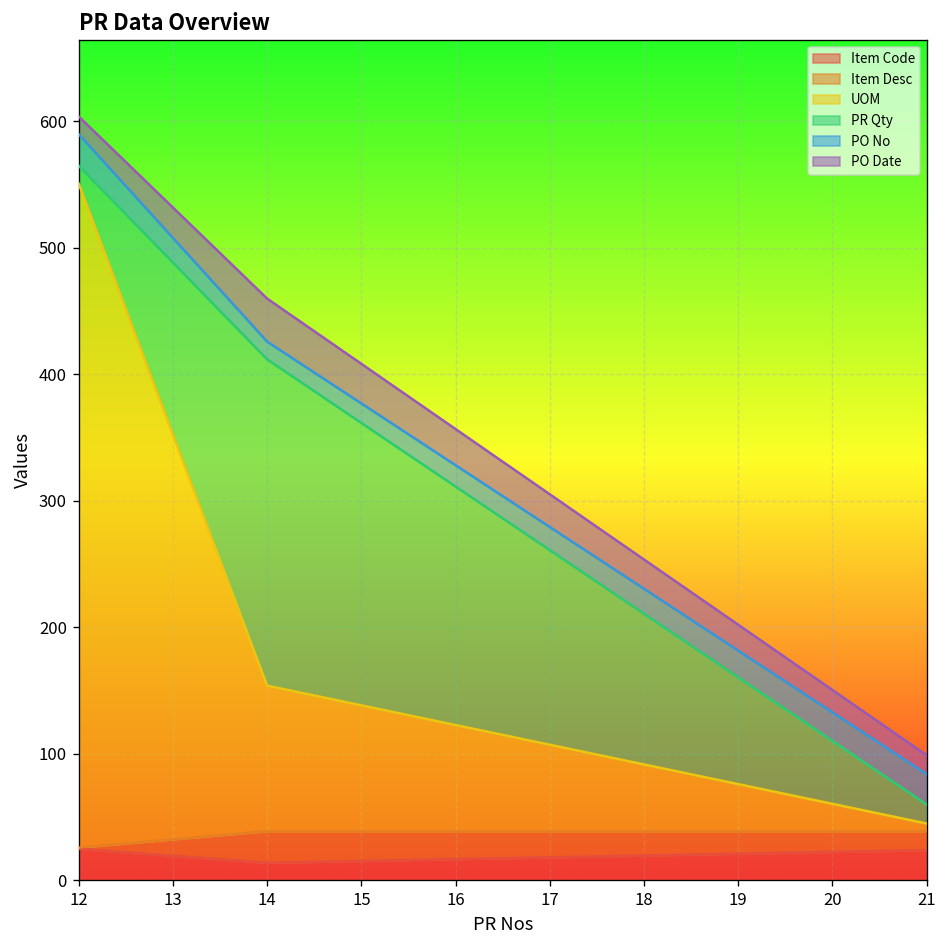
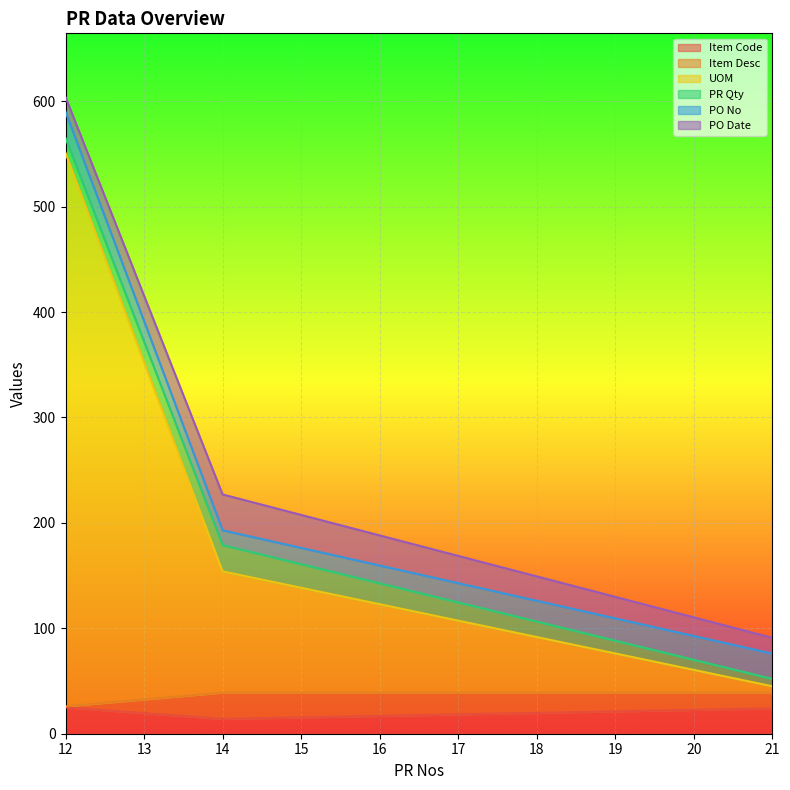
PR Qty, 14: 258 -> 25
PR Qty, 21: 15 -> 7
